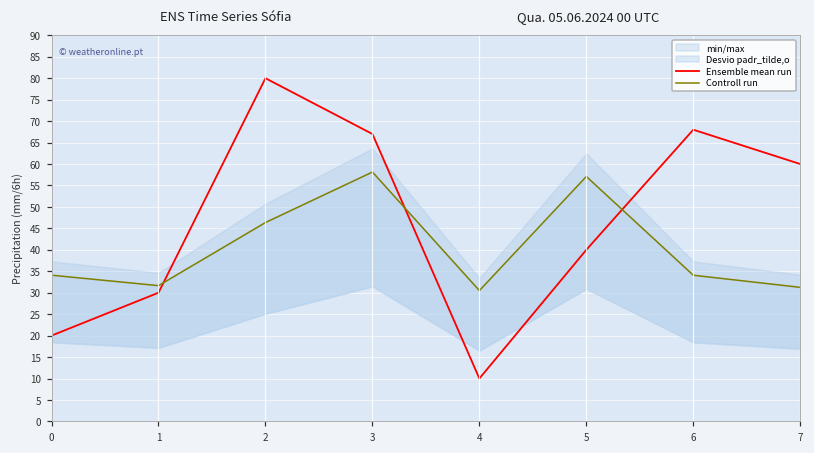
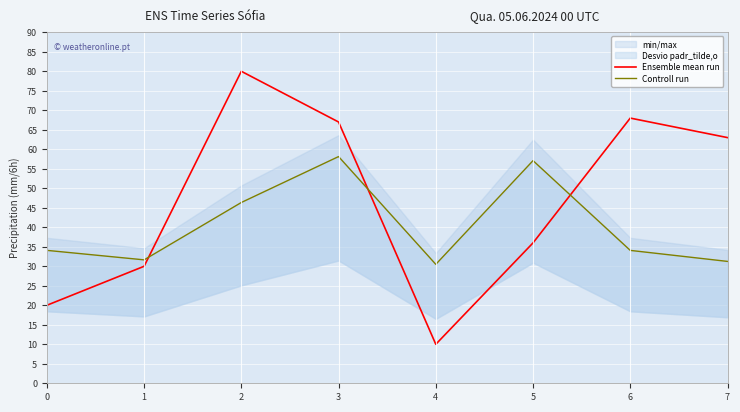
Ensemble mean run, 5: 40 -> 36
Ensemble mean run, 7: 60 -> 63
